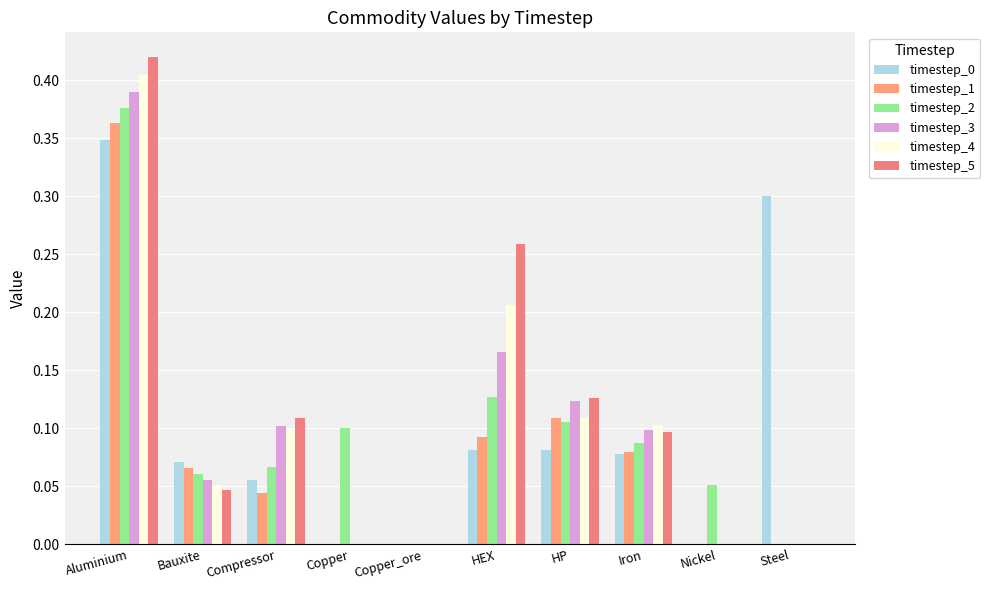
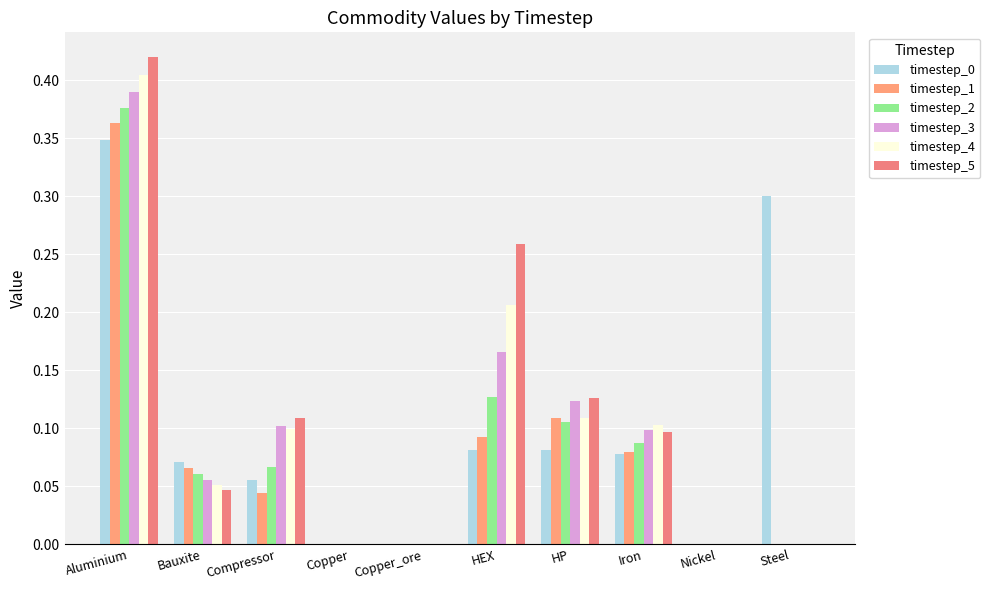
timestep_2, Copper: 0.1 -> 0.0
timestep_2, Nickel: 0.051 -> 0.000
